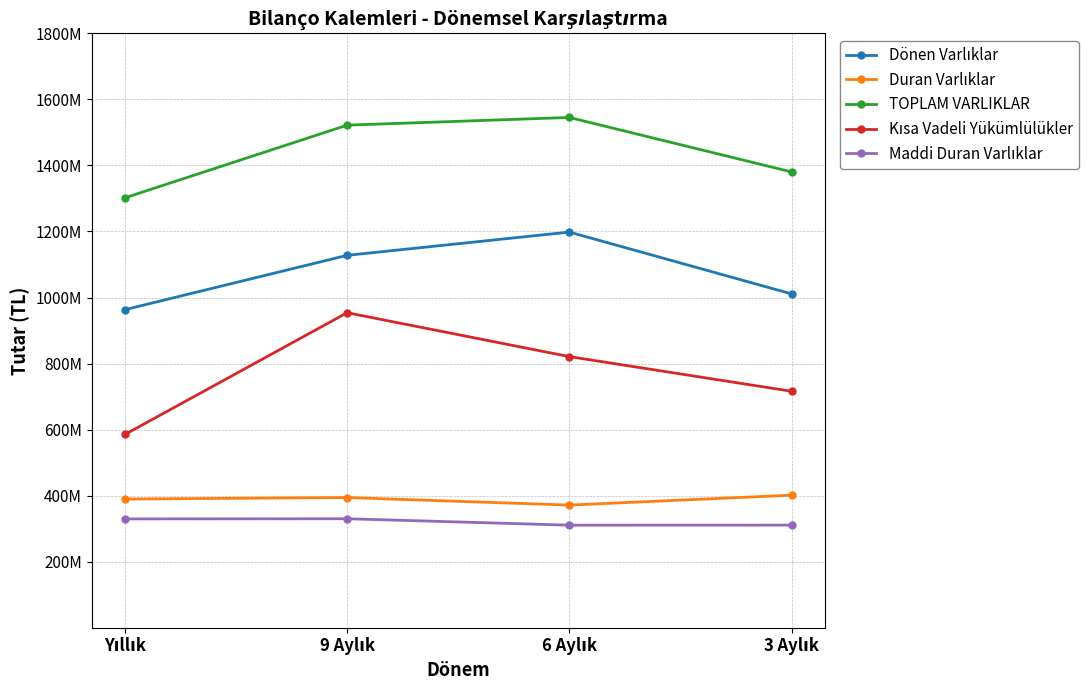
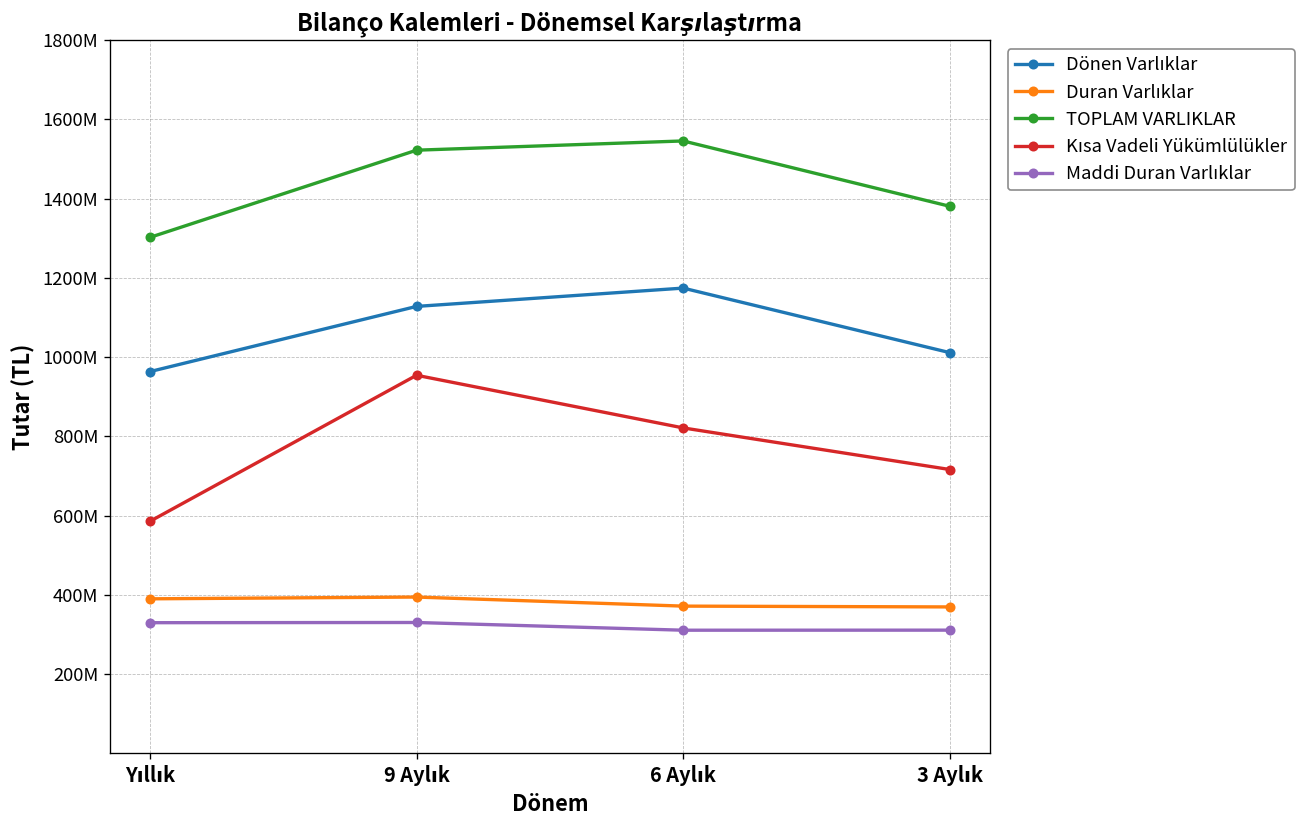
Dönen Varlıklar, 6 Aylık: 1200000000 -> 1170000000
Duran Varlıklar, 3 Aylık: 400000000 -> 370000000
